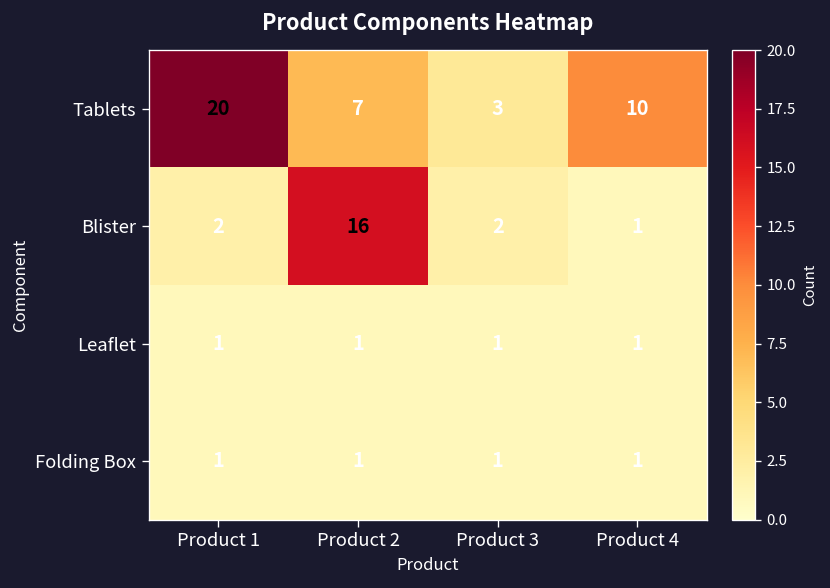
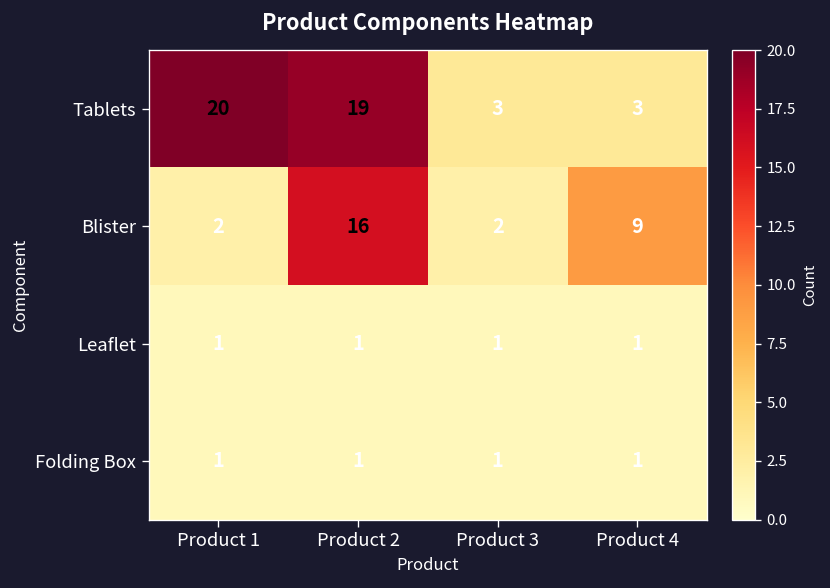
Tablets, Product 2: 7 -> 19
Tablets, Product 4: 10 -> 3
Blister, Product 4: 1 -> 9
